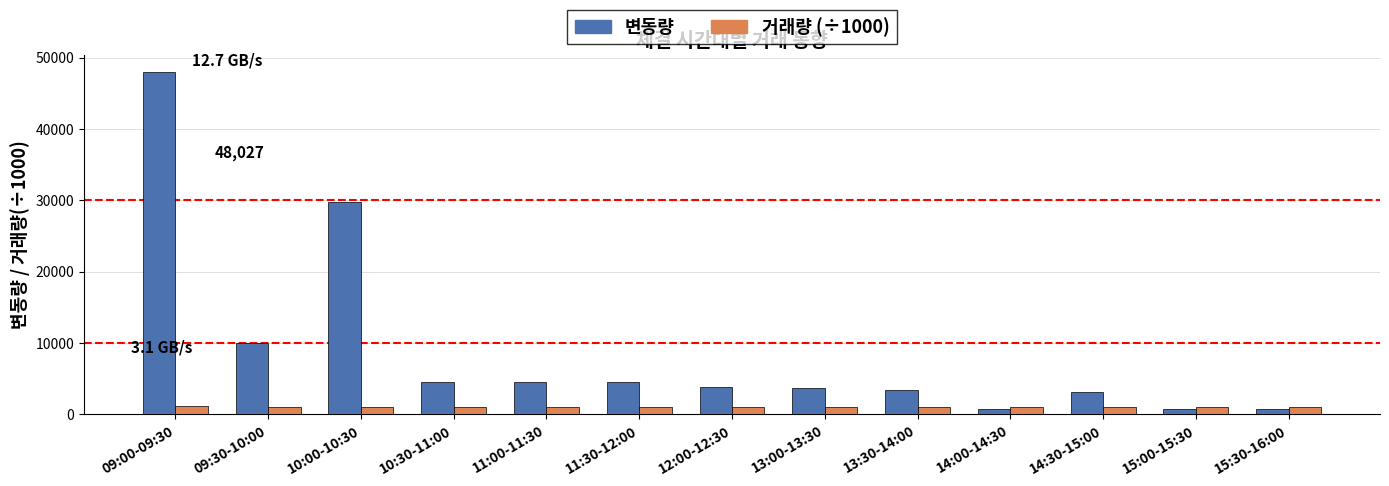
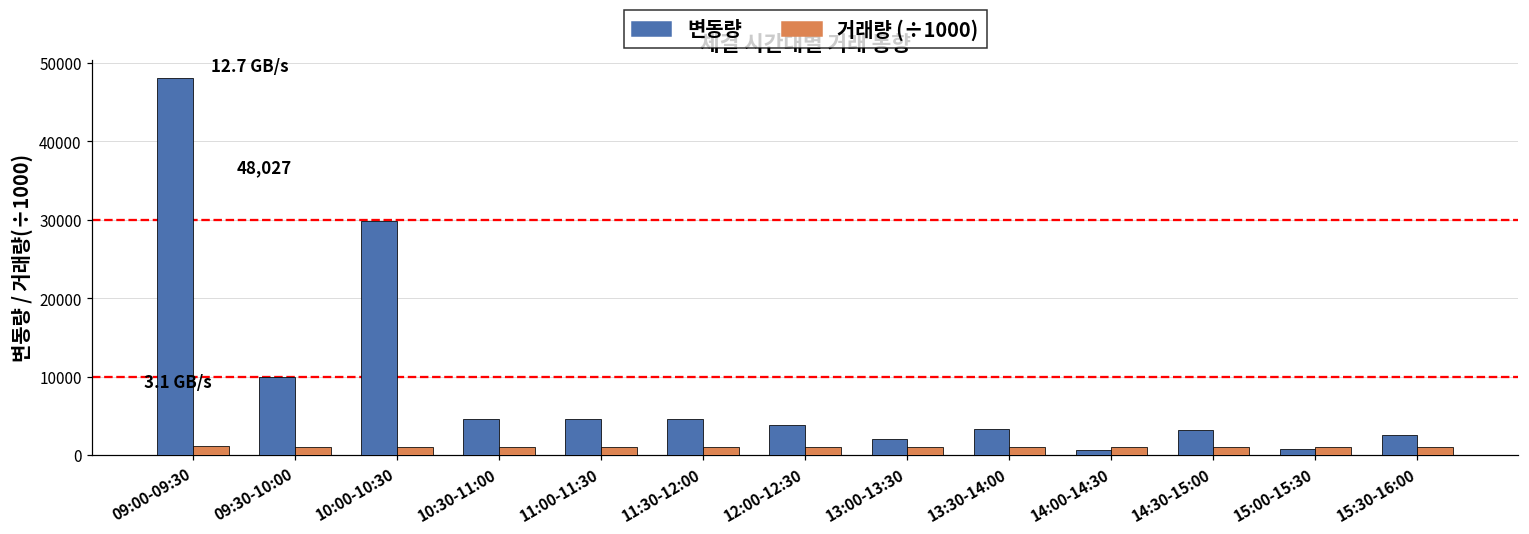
변동량, 13:00-13:30: 4000 -> 2000
변동량, 15:30-16:00: 1000 -> 3000
